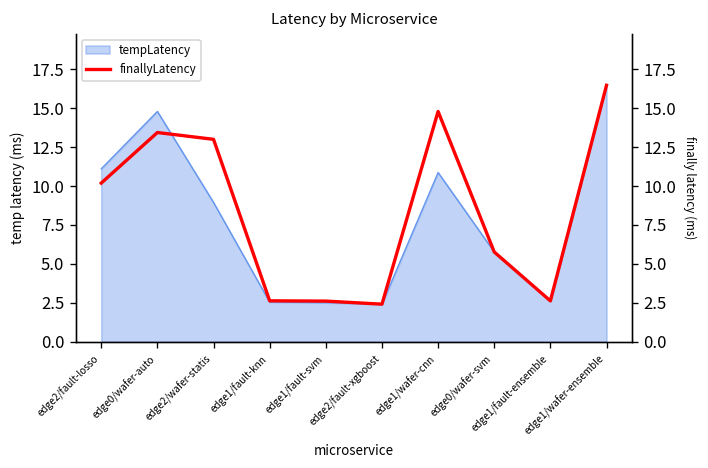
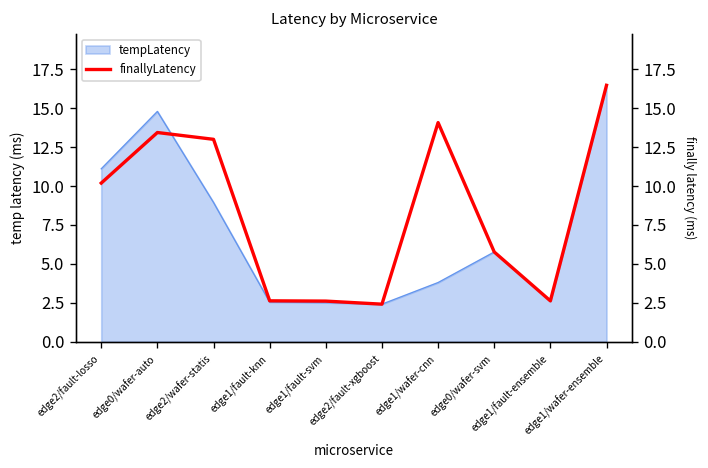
tempLatency, edge1/wafer-cnn: 10.9 -> 3.8
finallyLatency, edge1/wafer-cnn: 14.8 -> 14.1
